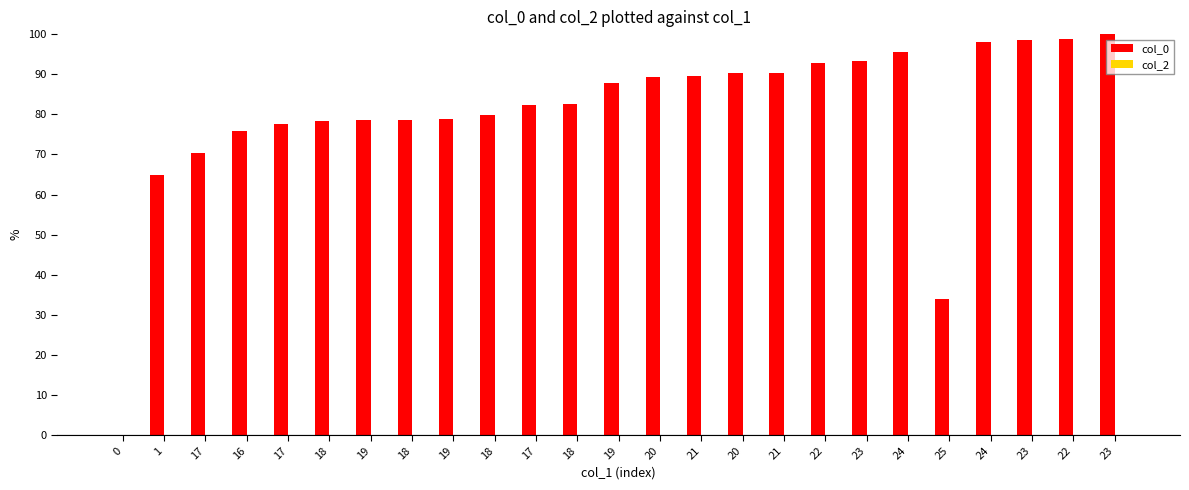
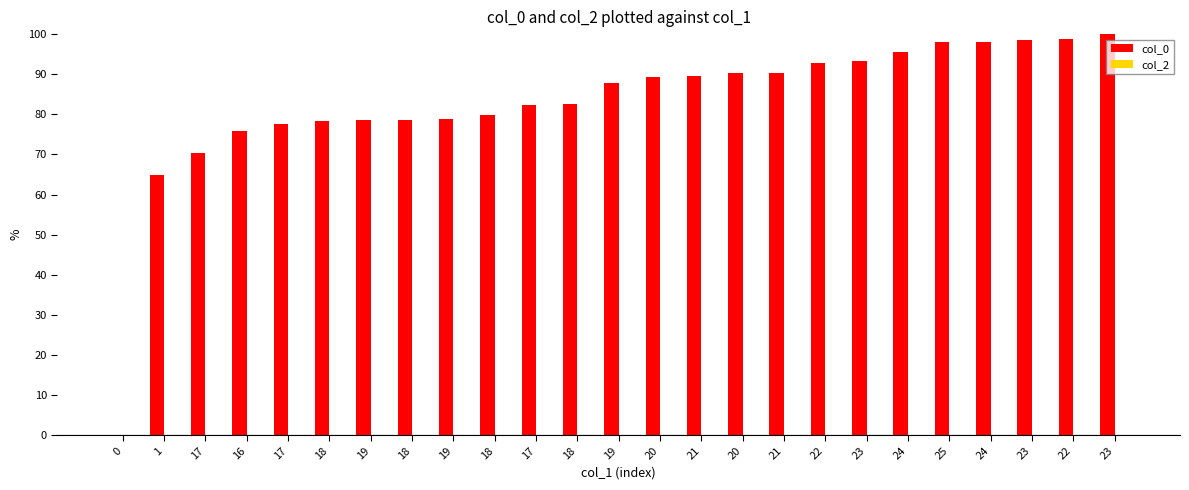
col_0, 25: 34 -> 98
